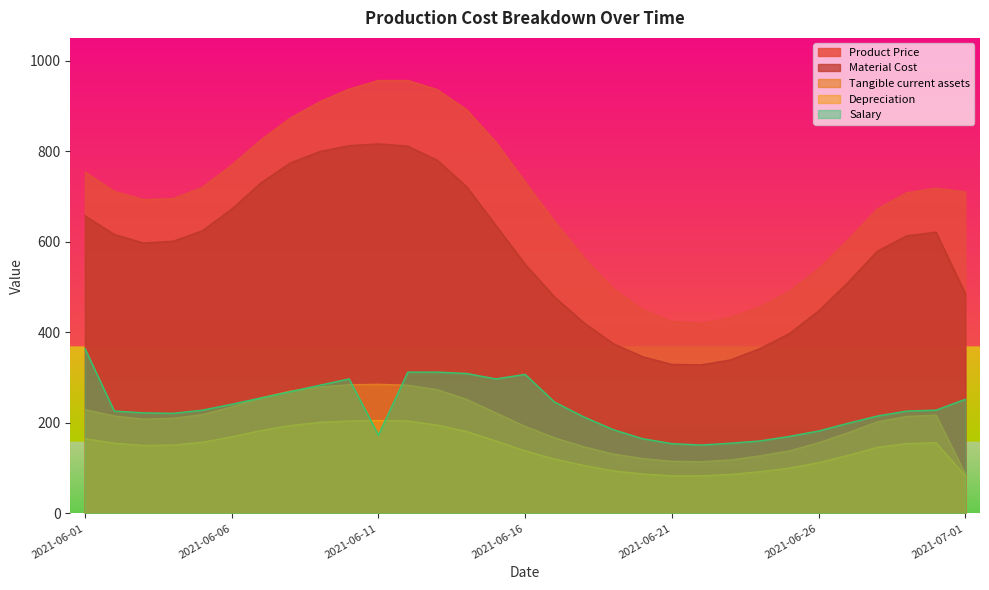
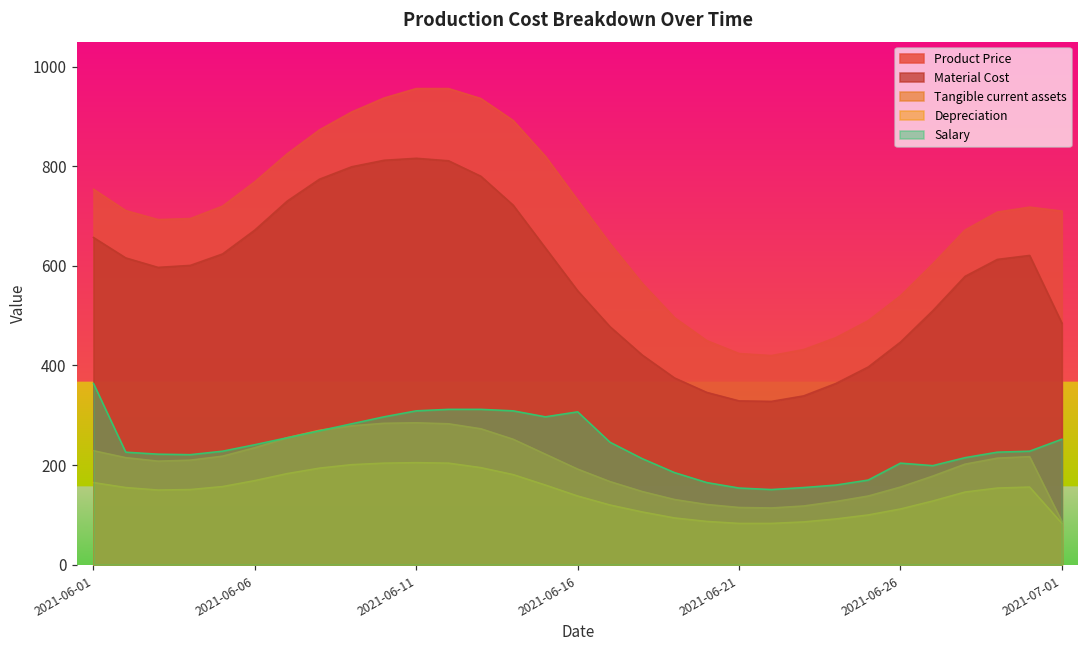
Salary, 2021-06-11: 170 -> 310
Salary, 2021-06-26: 180 -> 200
